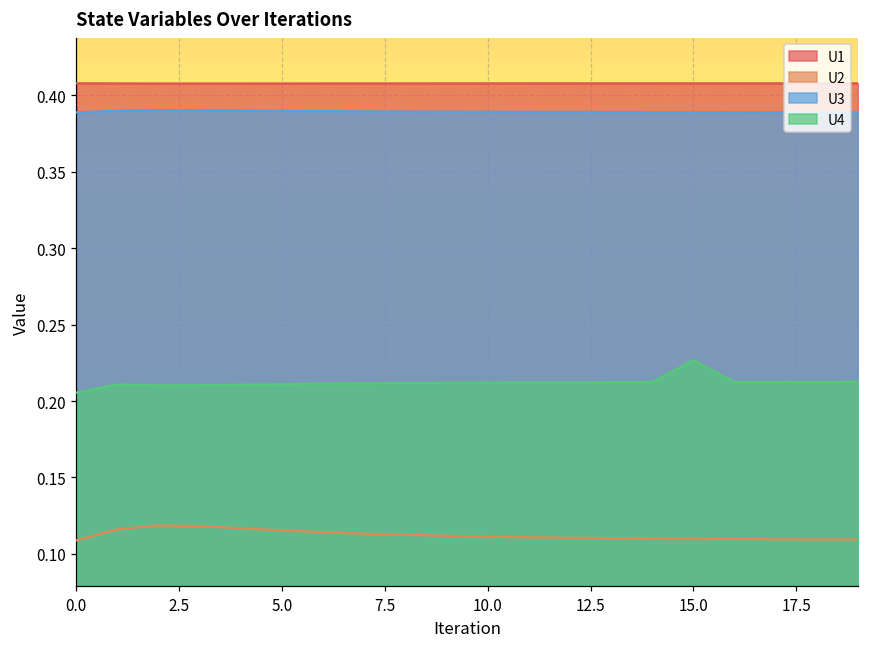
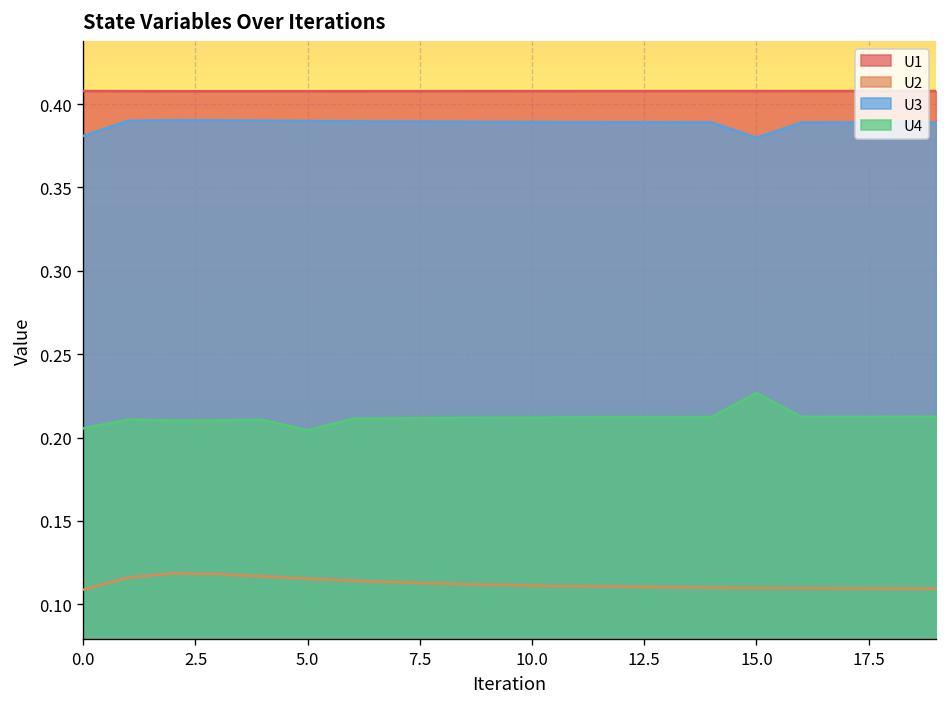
U3, 0.0: 0.389 -> 0.381
U4, 5.0: 0.211 -> 0.204
U3, 15.0: 0.389 -> 0.380
